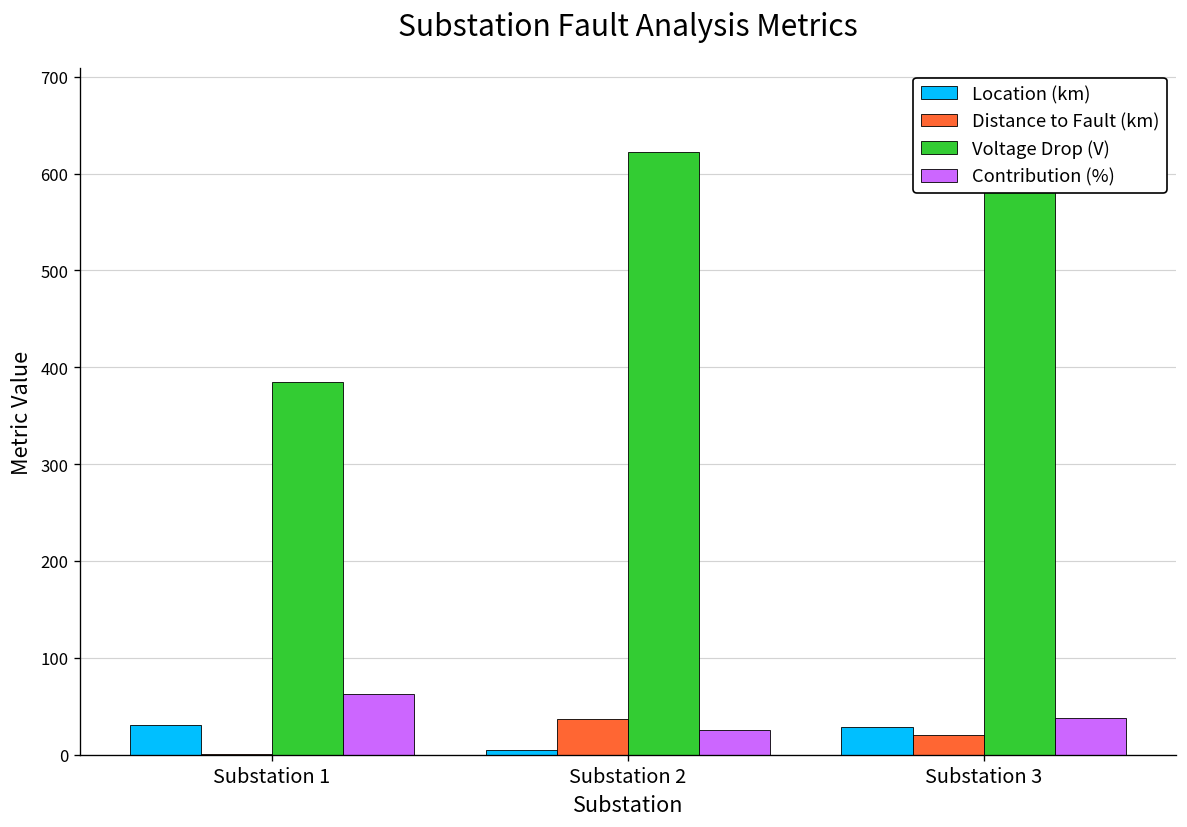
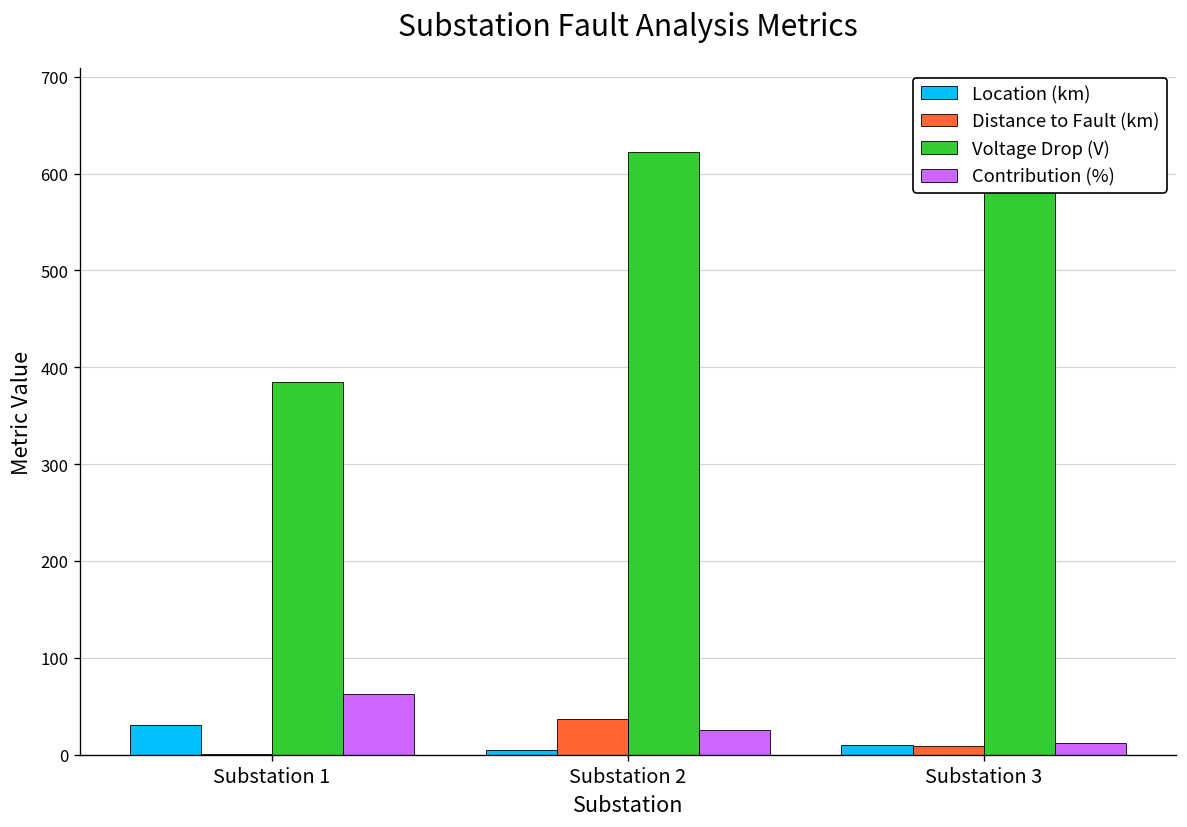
Location (km), Substation 3: 30 -> 10
Distance to Fault (km), Substation 3: 20 -> 10
Contribution (%), Substation 3: 40 -> 10
